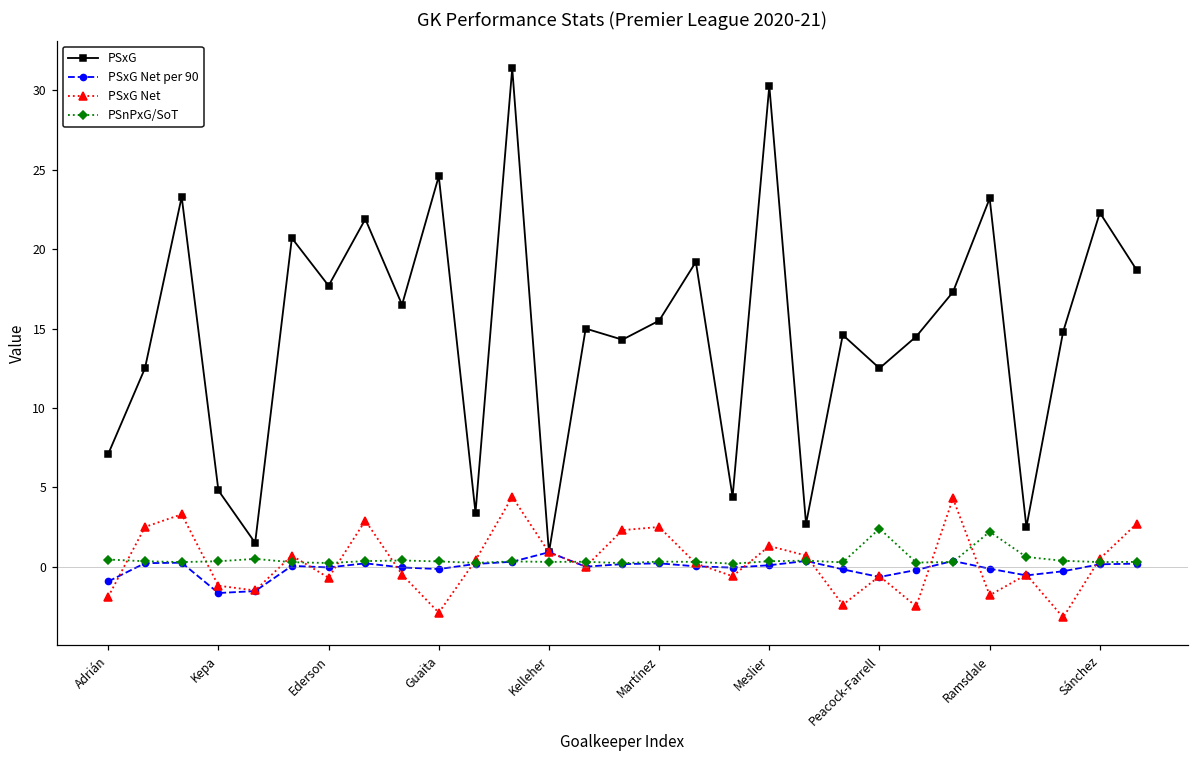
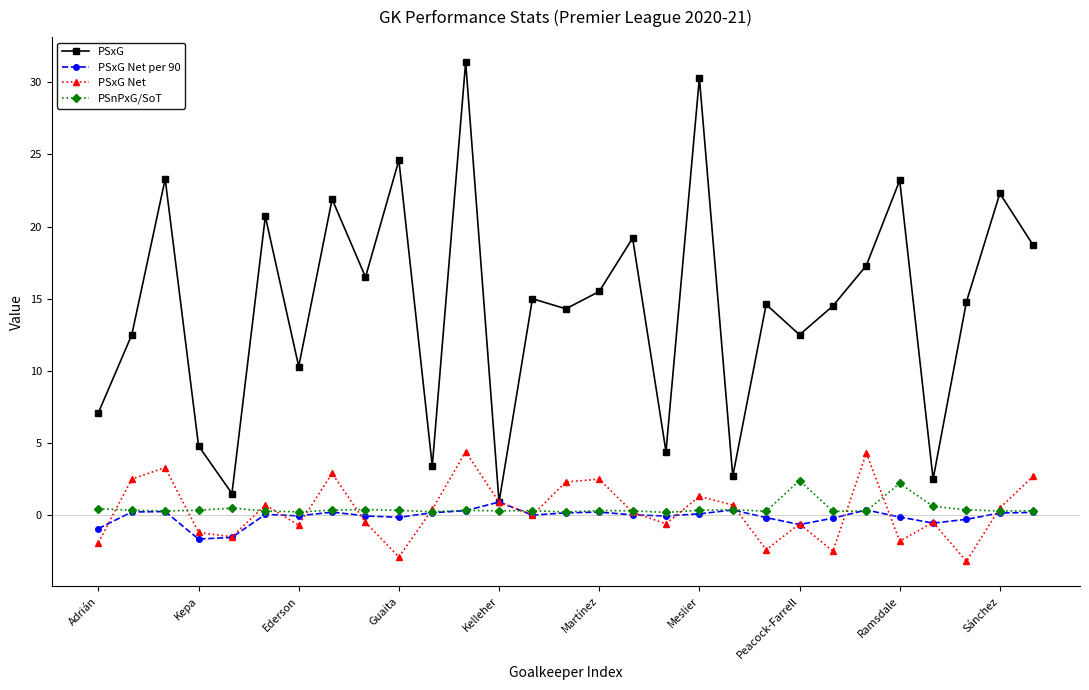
PSxG, Ederson: 17.7 -> 10.3
